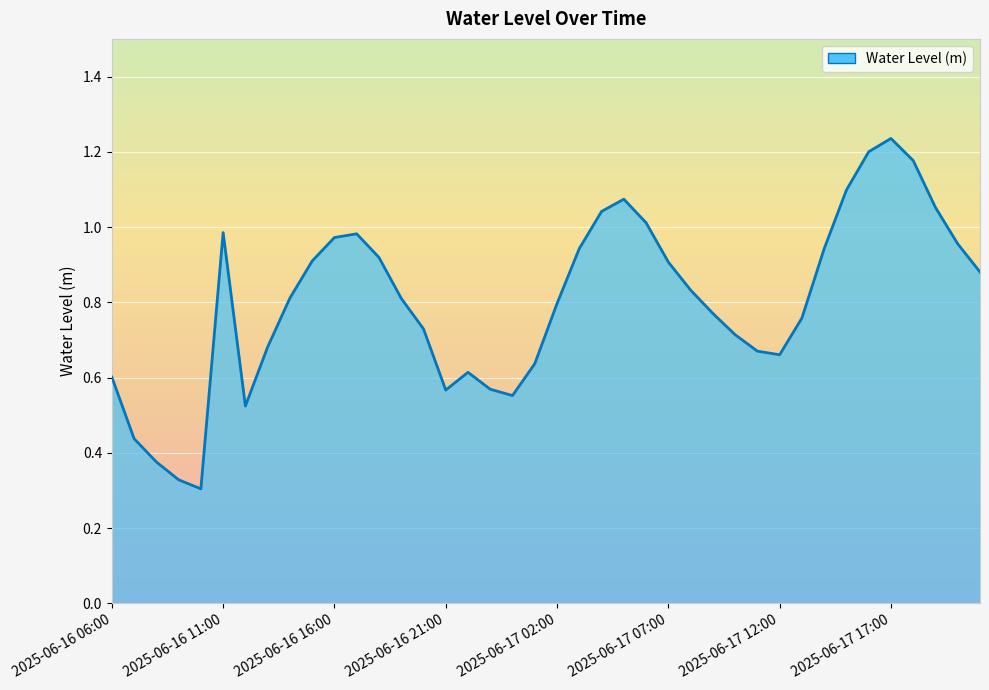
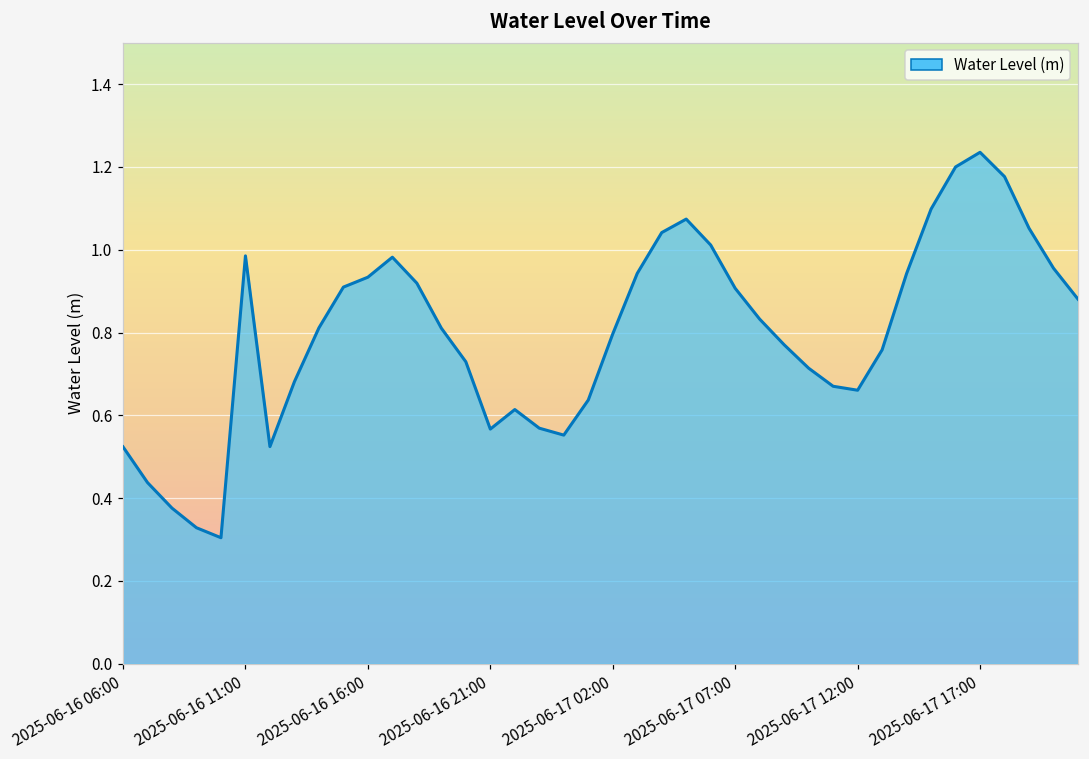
2025-06-16 06:00: 0.60 -> 0.52
2025-06-16 16:00: 0.97 -> 0.93
